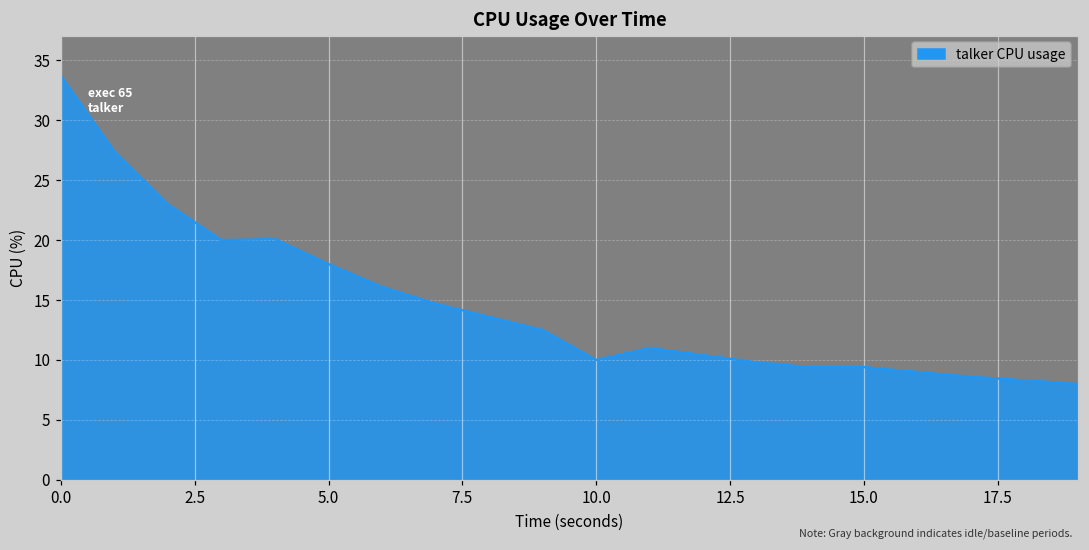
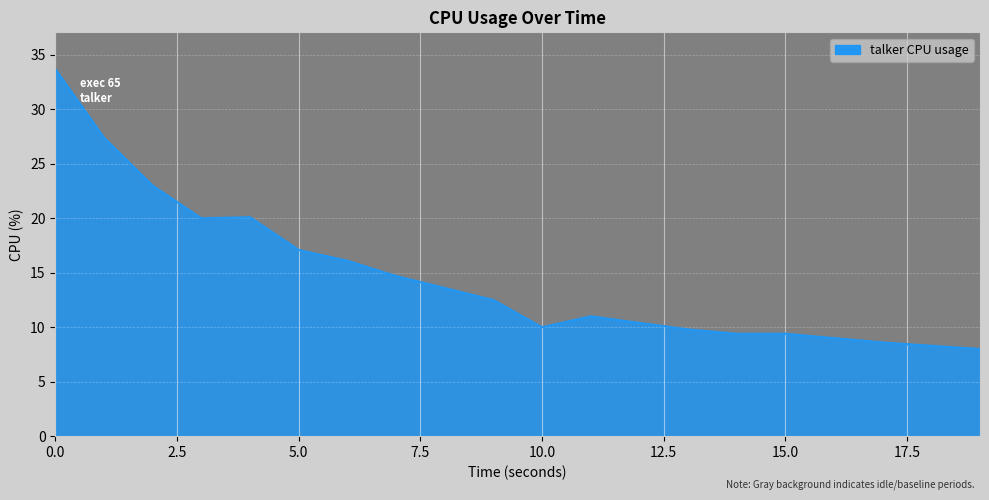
5.0: 18.0 -> 17.1
